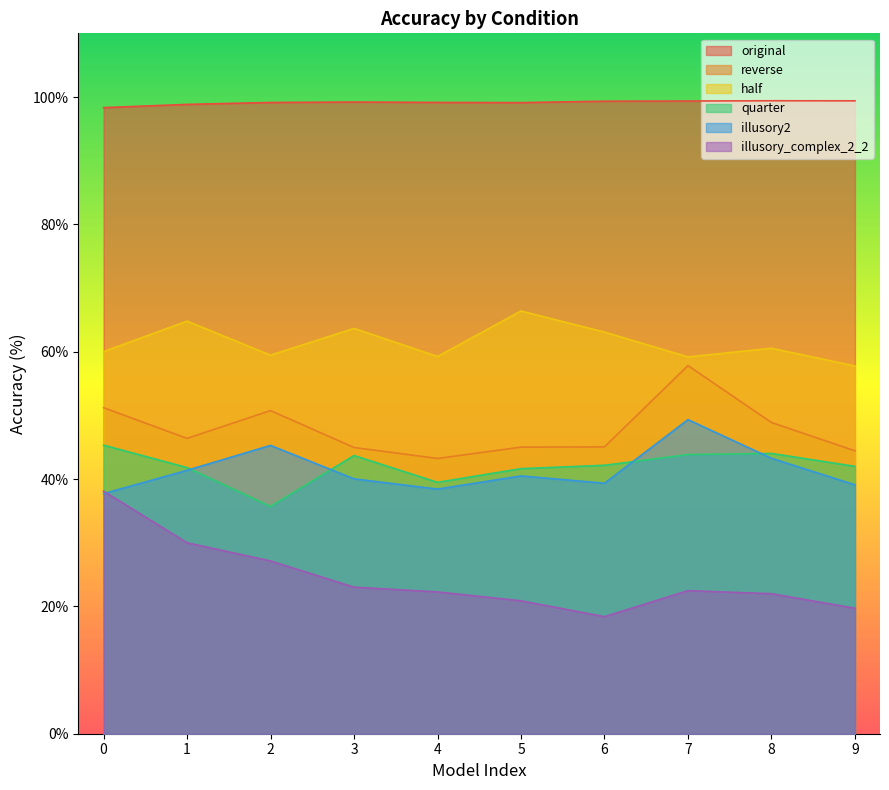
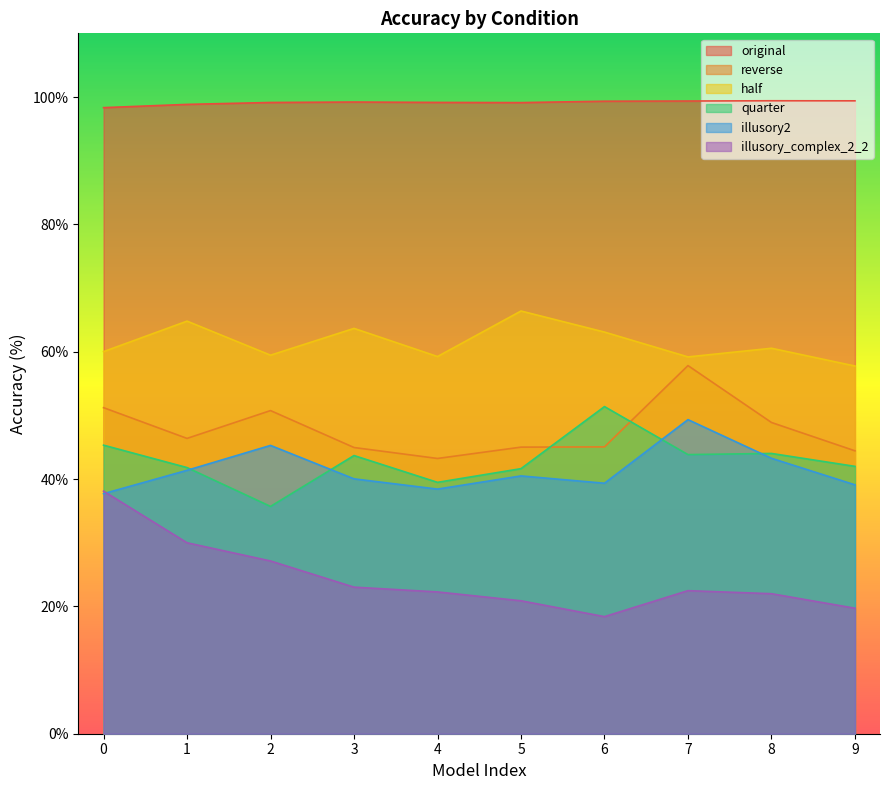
quarter, 6: 42% -> 51%
